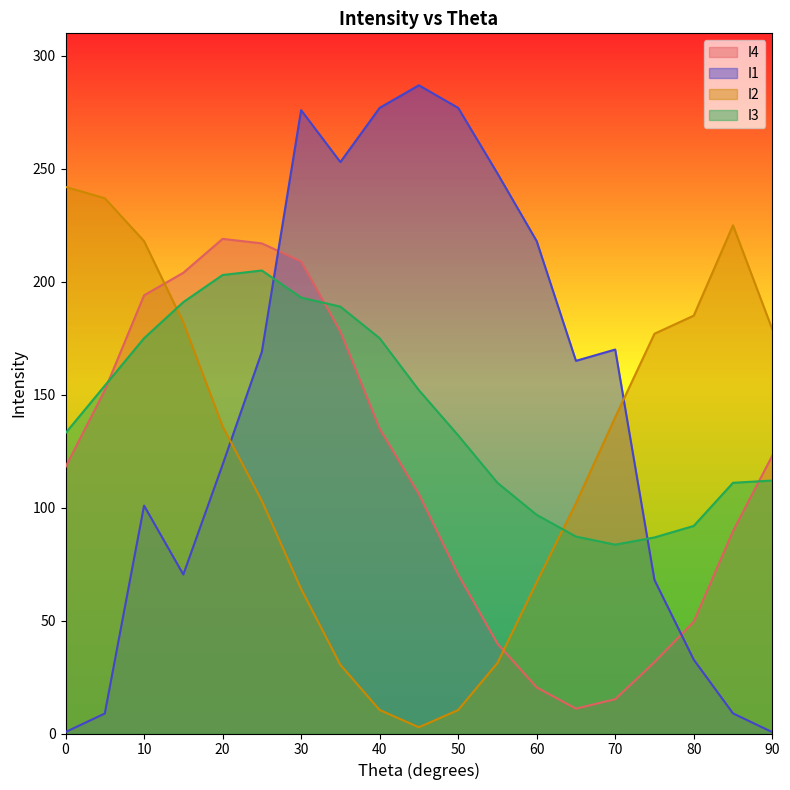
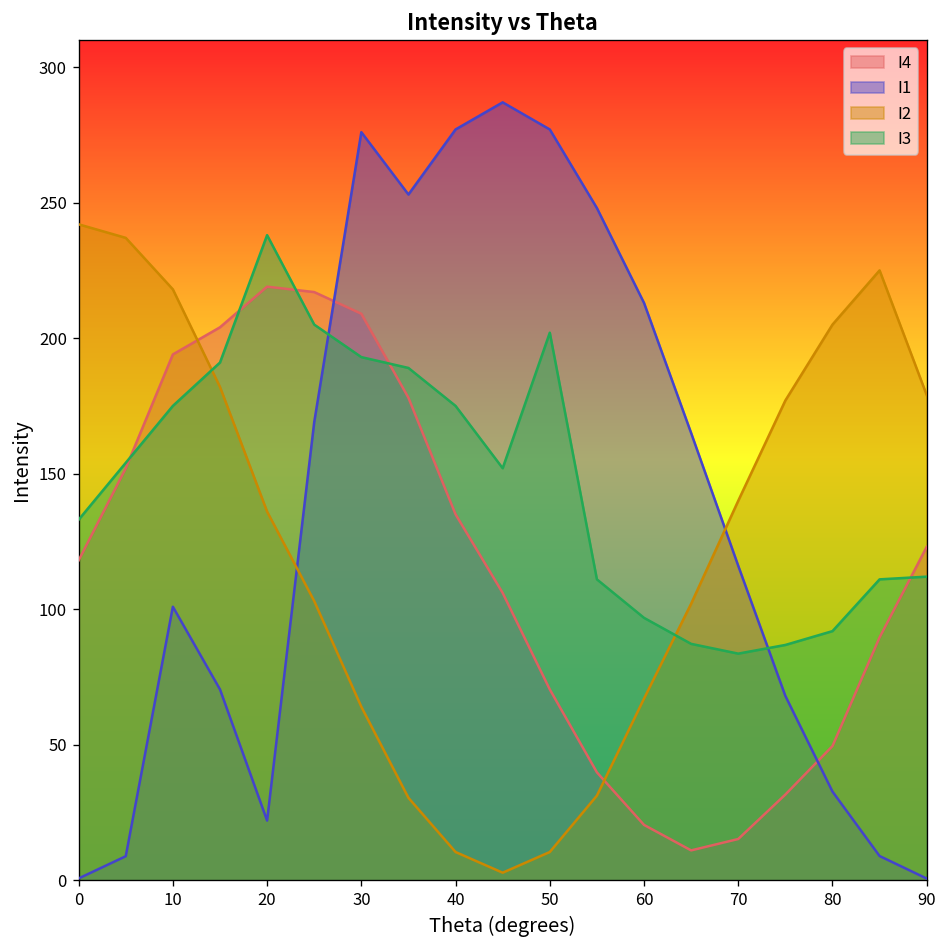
I1, 20: 119 -> 22
I3, 20: 203 -> 238
I3, 50: 132 -> 202
I1, 60: 218 -> 213
I1, 70: 170 -> 116
I2, 80: 185 -> 205
